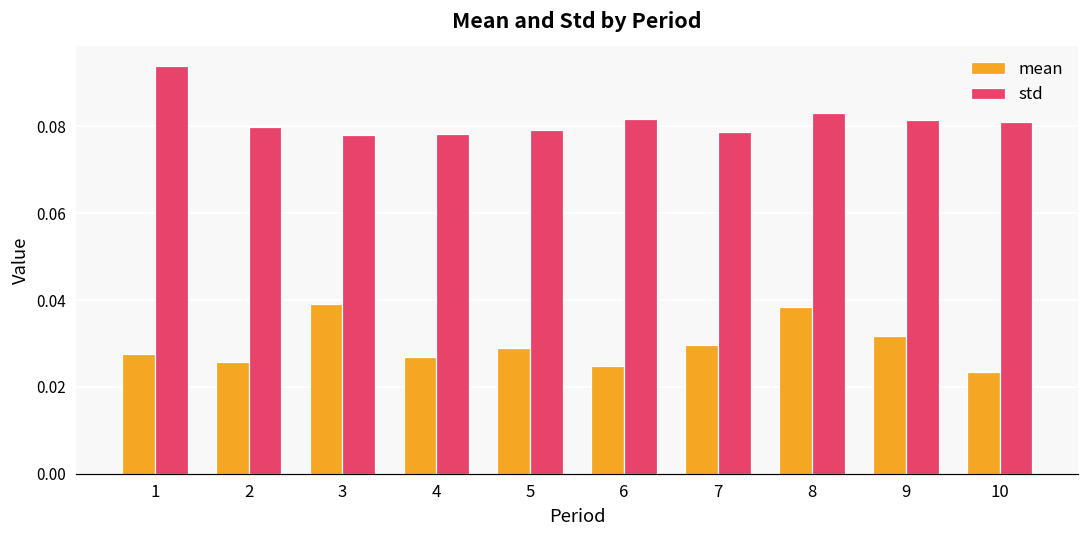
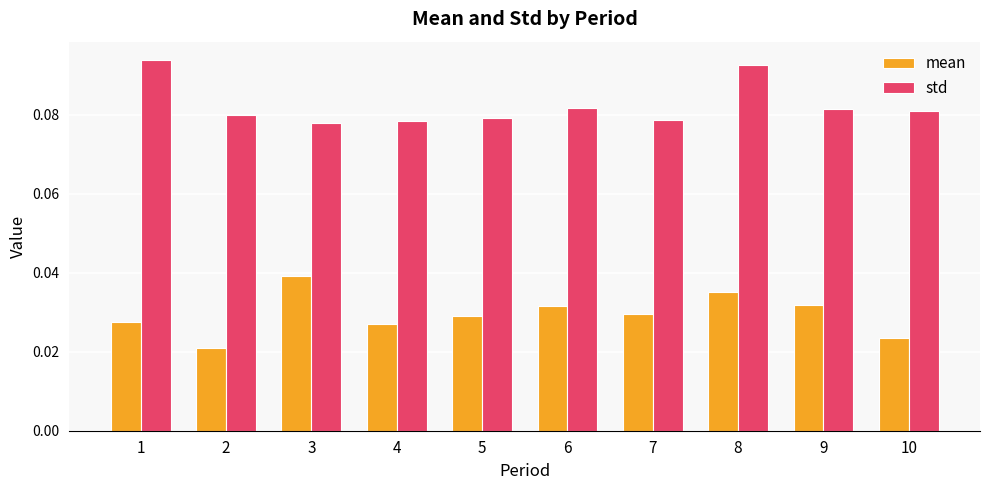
mean, 2: 0.026 -> 0.021
mean, 6: 0.025 -> 0.032
mean, 8: 0.038 -> 0.035
std, 8: 0.083 -> 0.093
